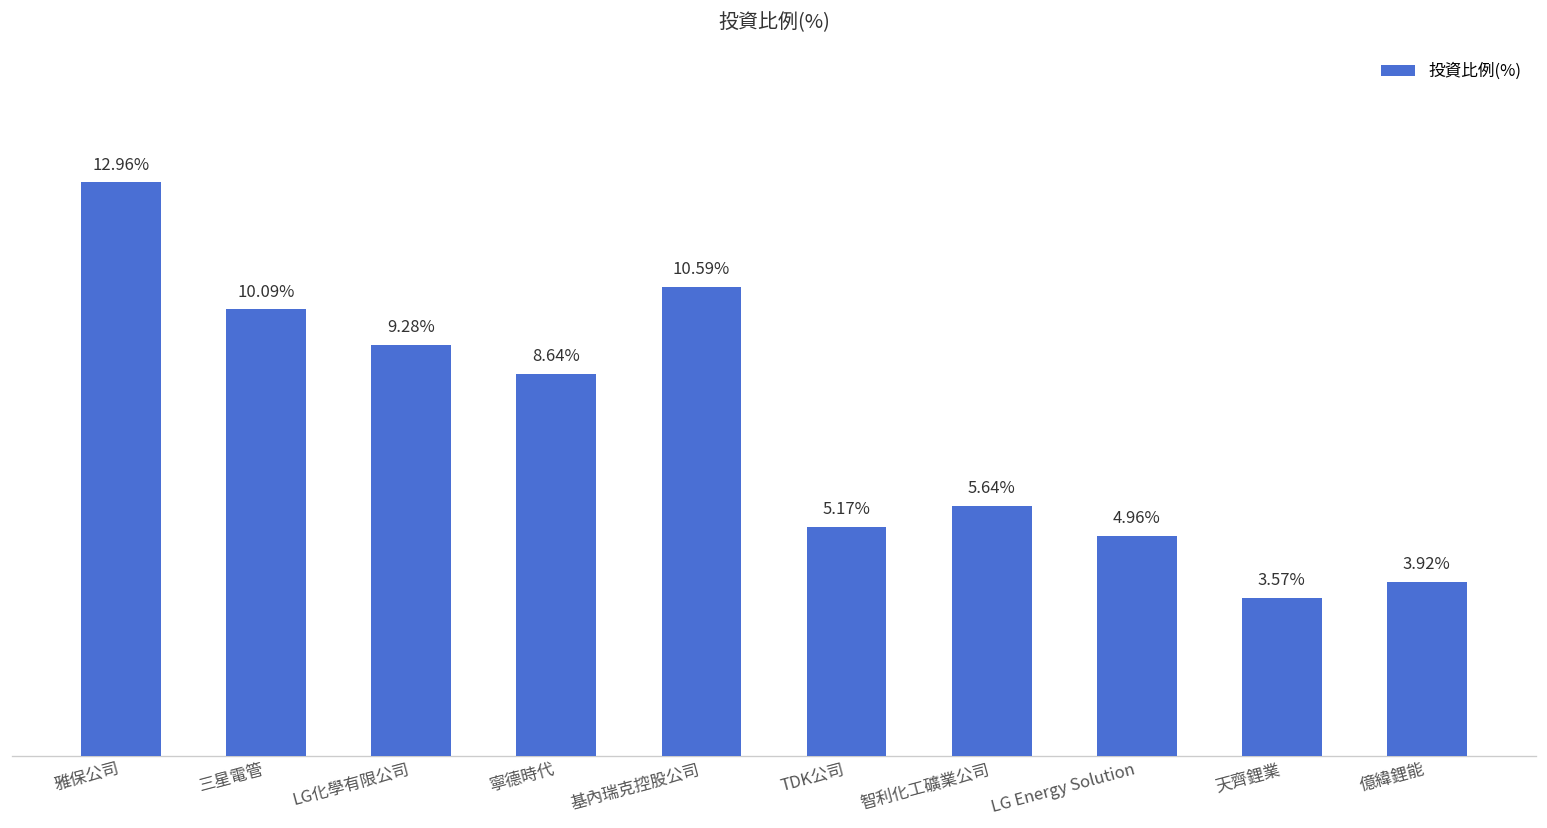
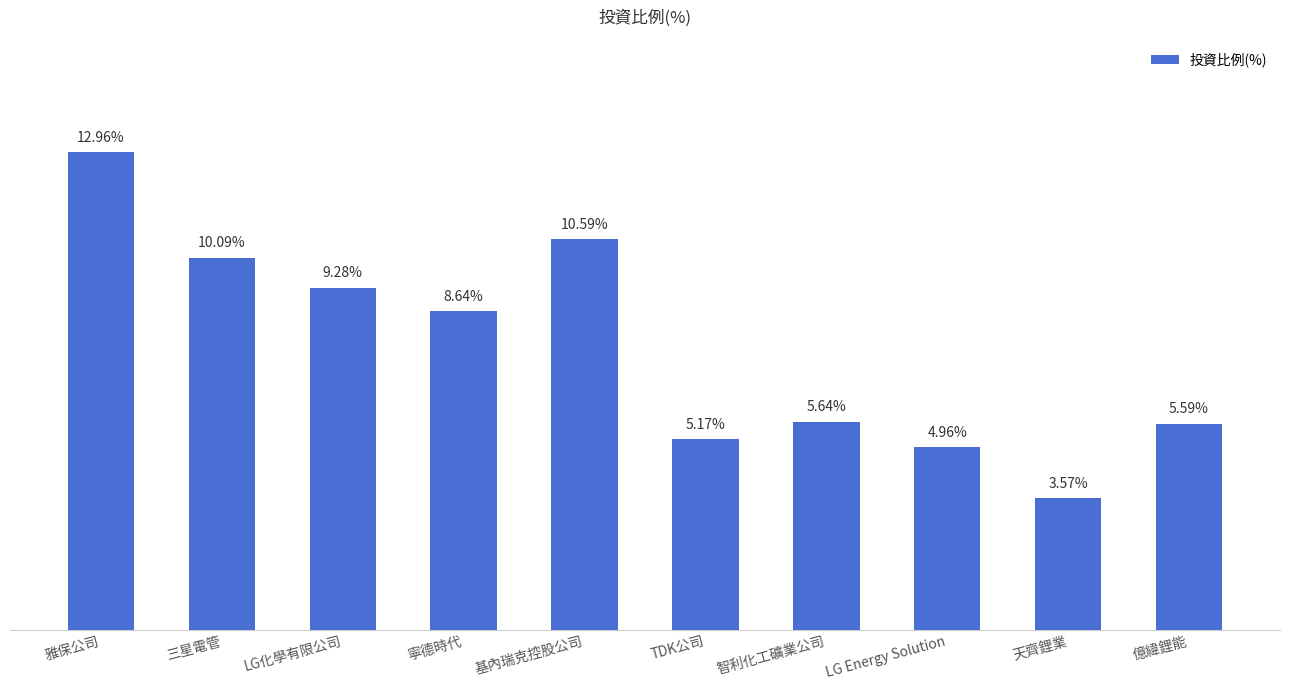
億緯鋰能: 3.92% -> 5.59%
